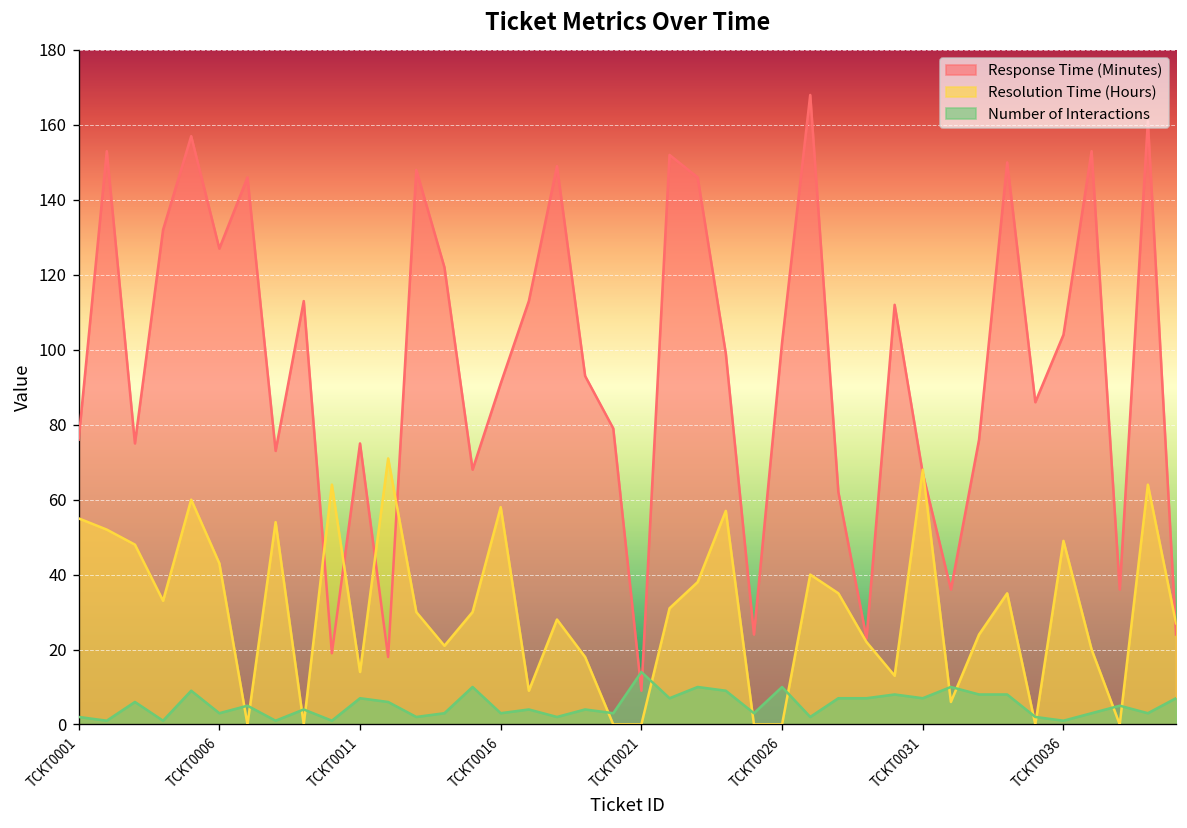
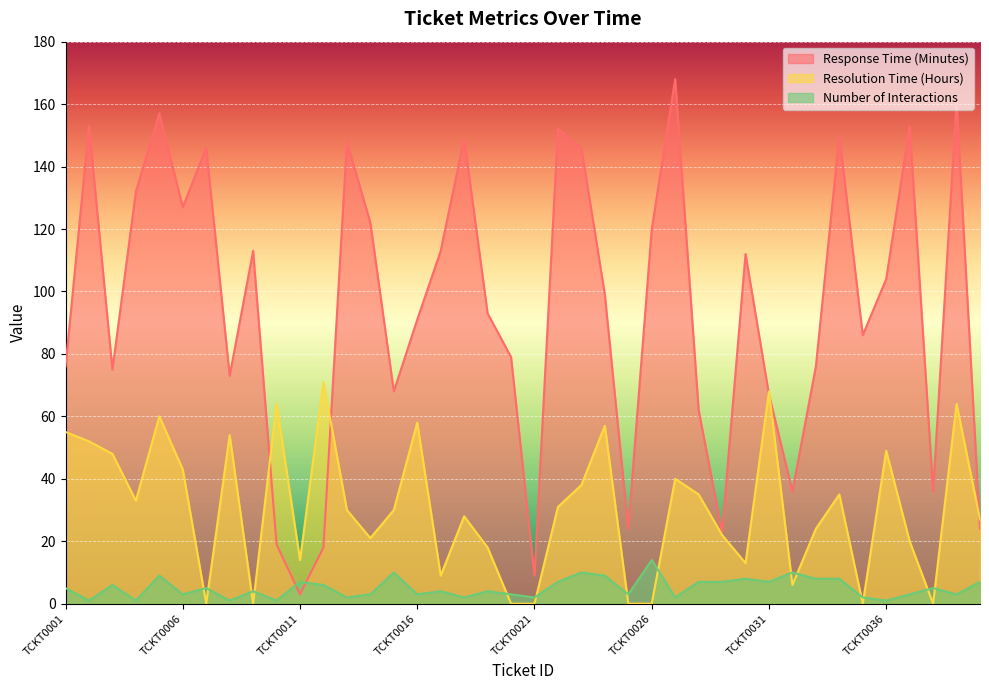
Number of Interactions, TCKT0001: 2 -> 5
Response Time (Minutes), TCKT0011: 75 -> 3
Number of Interactions, TCKT0021: 14 -> 2
Response Time (Minutes), TCKT0026: 102 -> 120
Number of Interactions, TCKT0026: 10 -> 14
